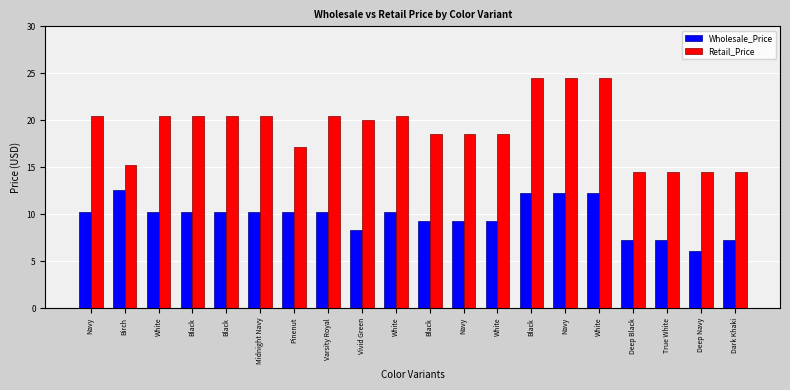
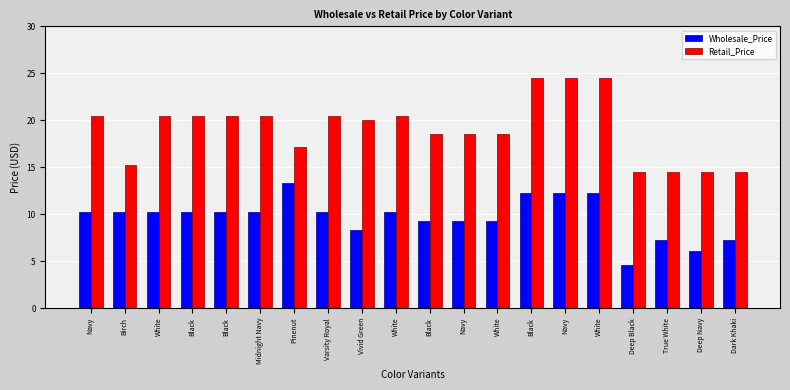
Wholesale_Price, Birch: 13 -> 10
Wholesale_Price, Pinenut: 10 -> 13
Wholesale_Price, Deep Black: 7 -> 5
